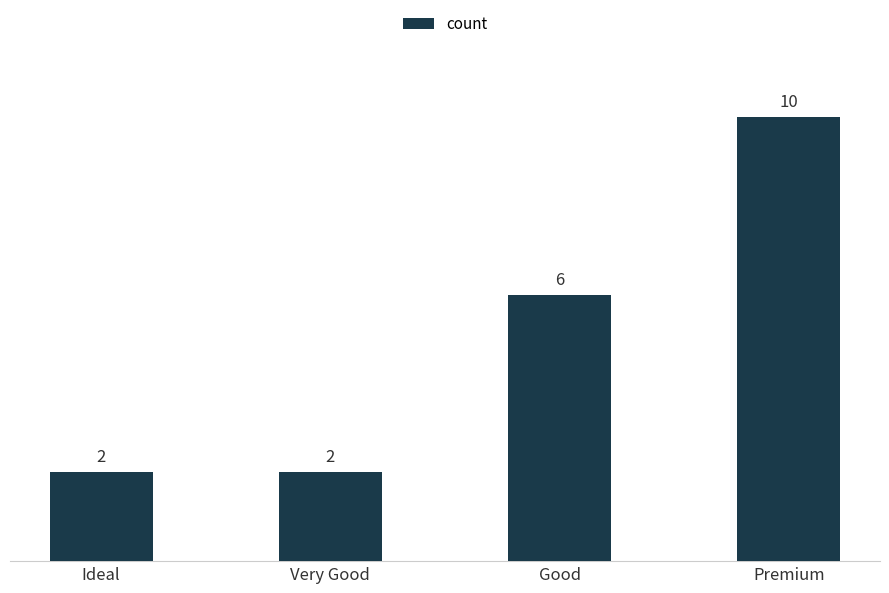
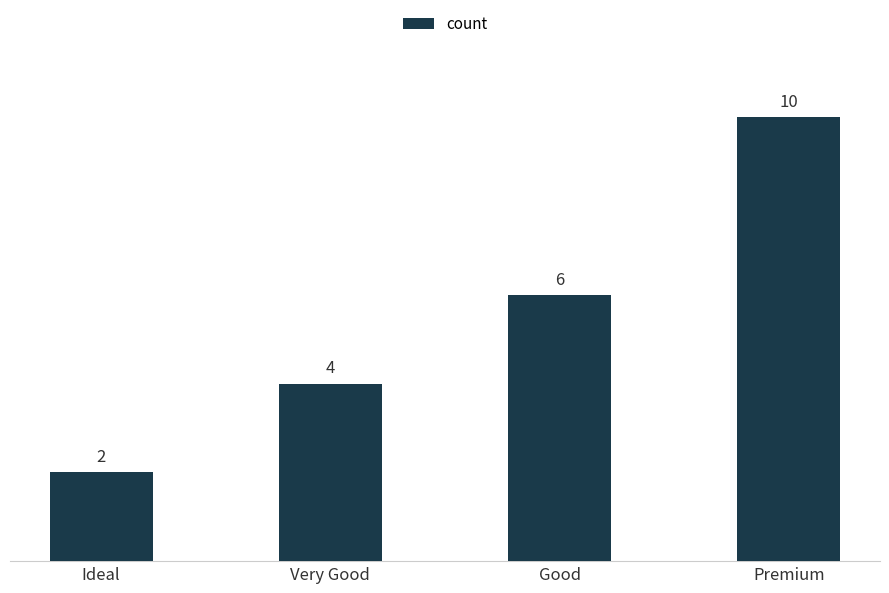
Very Good: 2 -> 4
